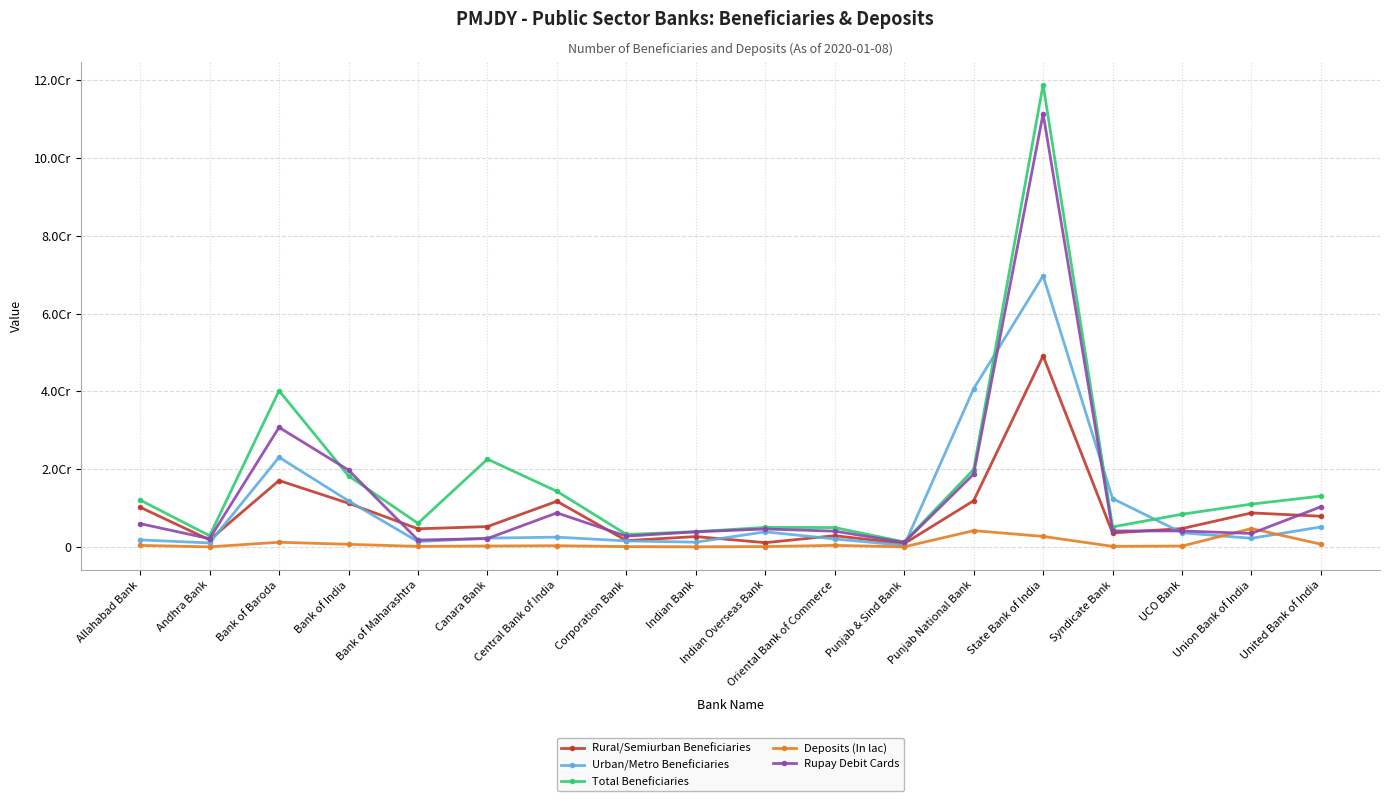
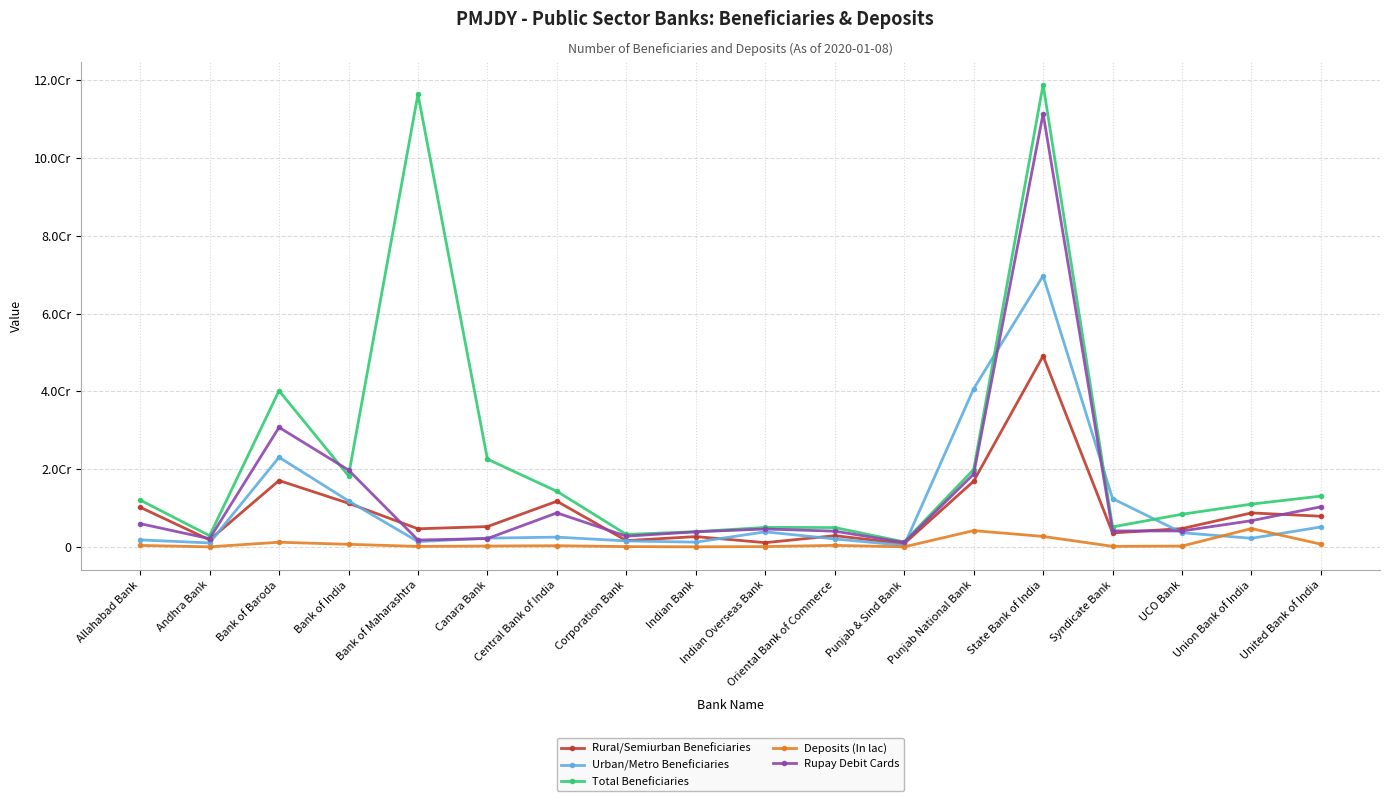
Total Beneficiaries, Bank of Maharashtra: 0.6Cr -> 11.6Cr
Rural/Semiurban Beneficiaries, Punjab National Bank: 1.2Cr -> 1.7Cr
Rupay Debit Cards, Union Bank of India: 0.4Cr -> 0.7Cr
